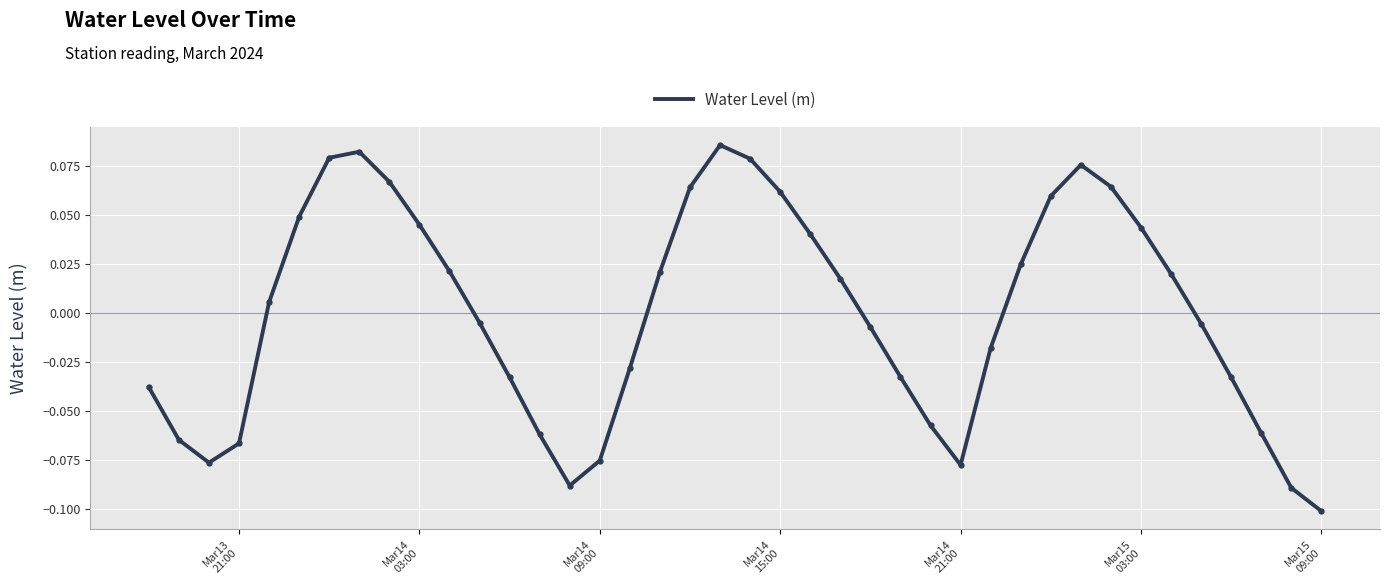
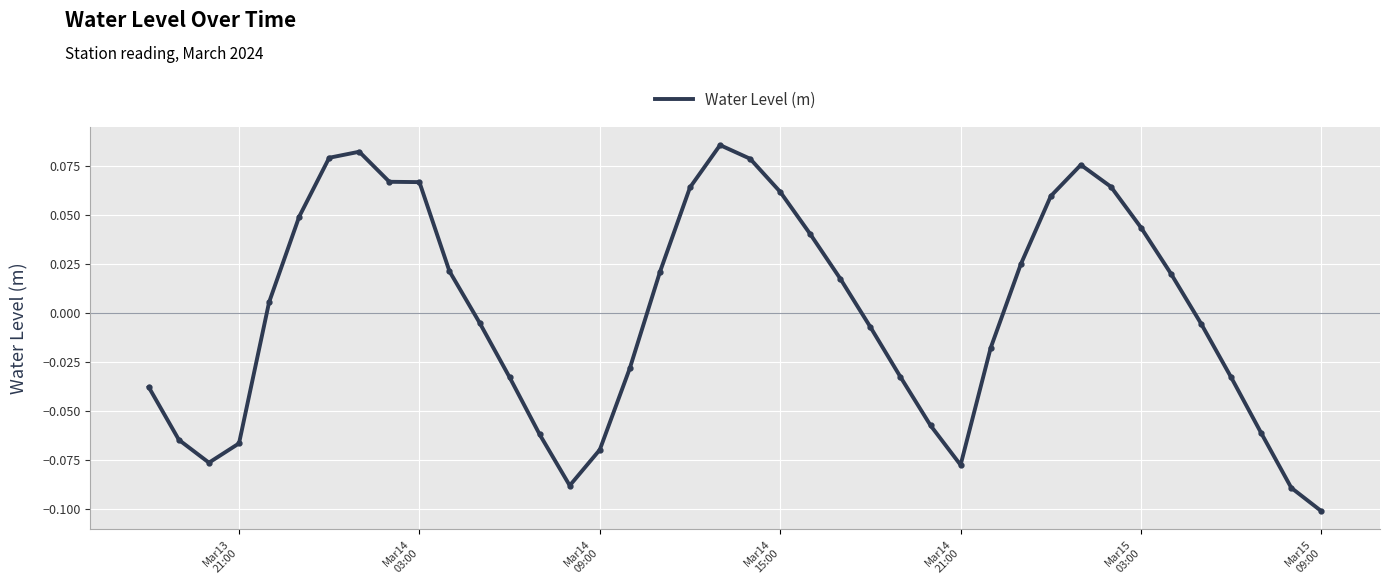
Mar14 03:00: 0.045 -> 0.067
Mar14 09:00: -0.075 -> -0.070
